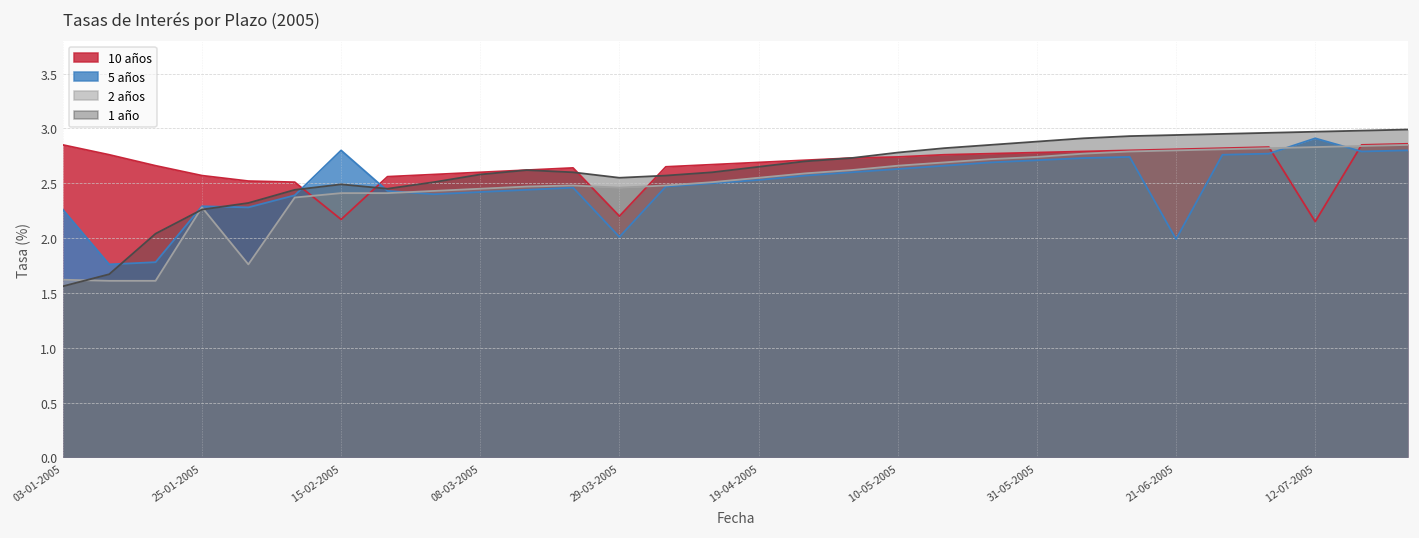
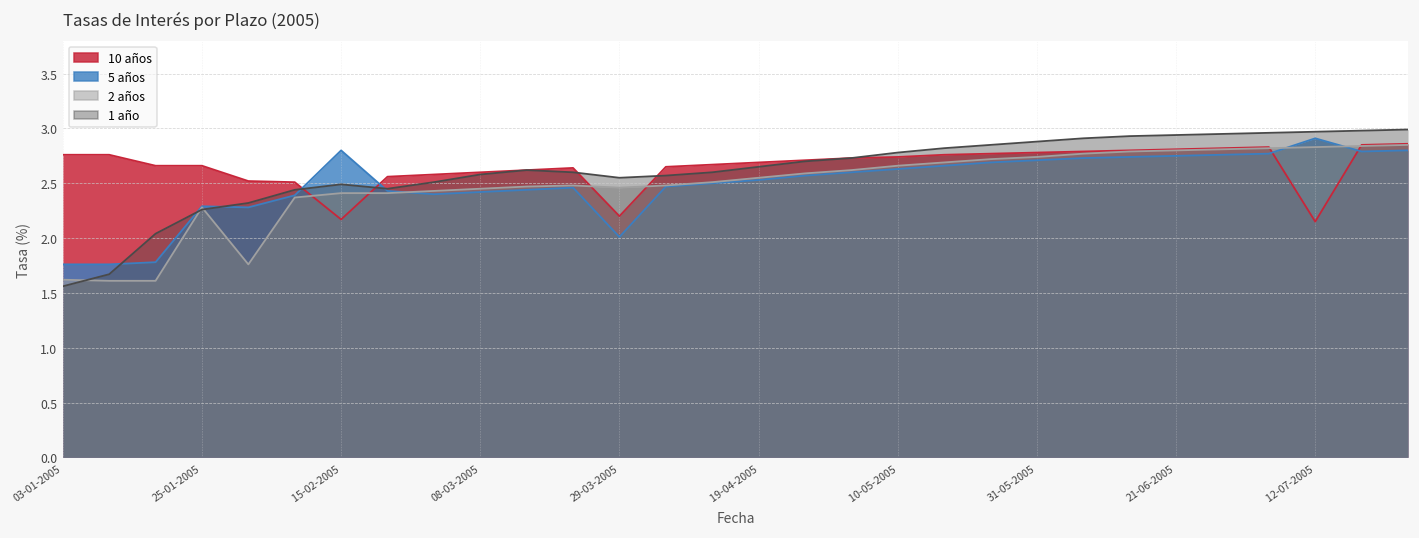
10 años, 03-01-2005: 2.9 -> 2.8
5 años, 03-01-2005: 2.3 -> 1.8
10 años, 25-01-2005: 2.6 -> 2.7
5 años, 21-06-2005: 2.0 -> 2.8
